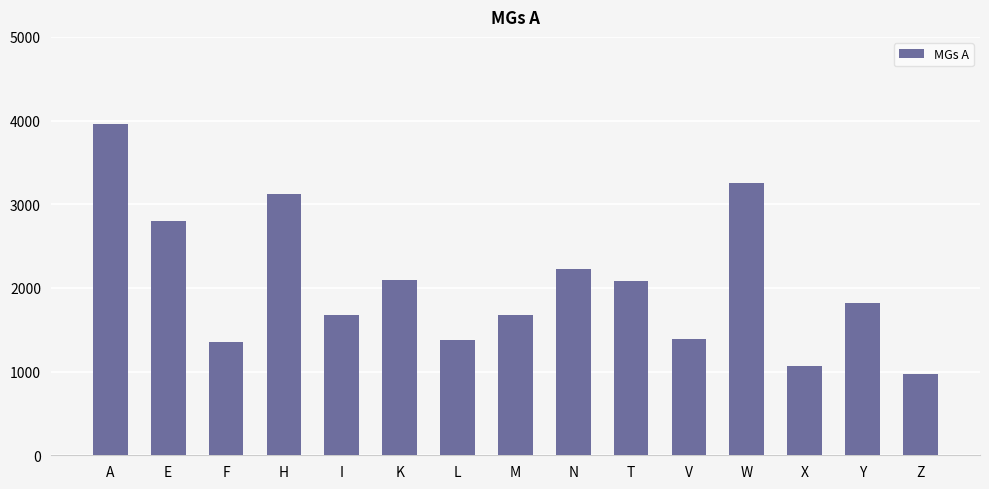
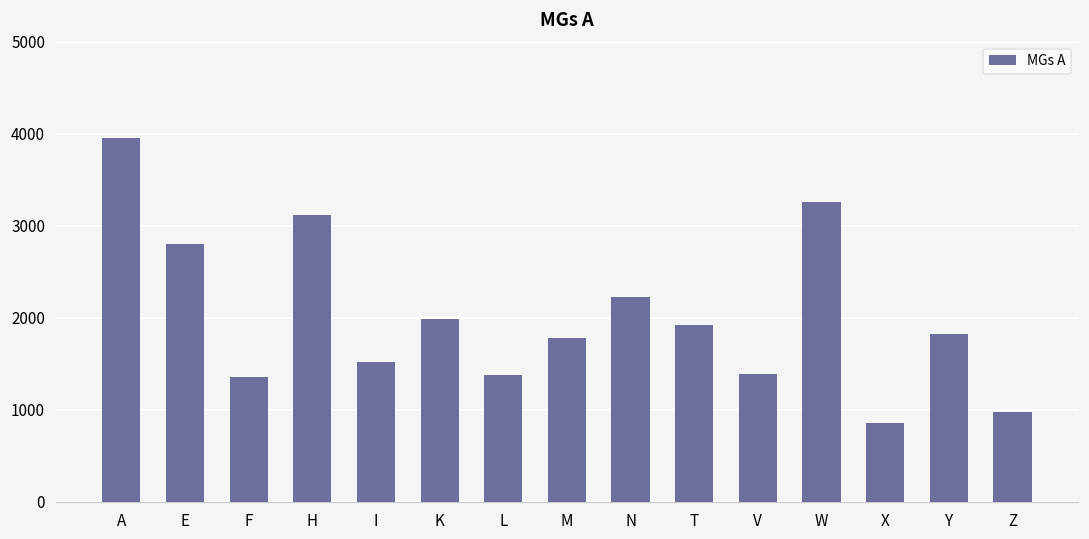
I: 1700 -> 1500
K: 2100 -> 2000
M: 1700 -> 1800
T: 2100 -> 1900
X: 1100 -> 900
